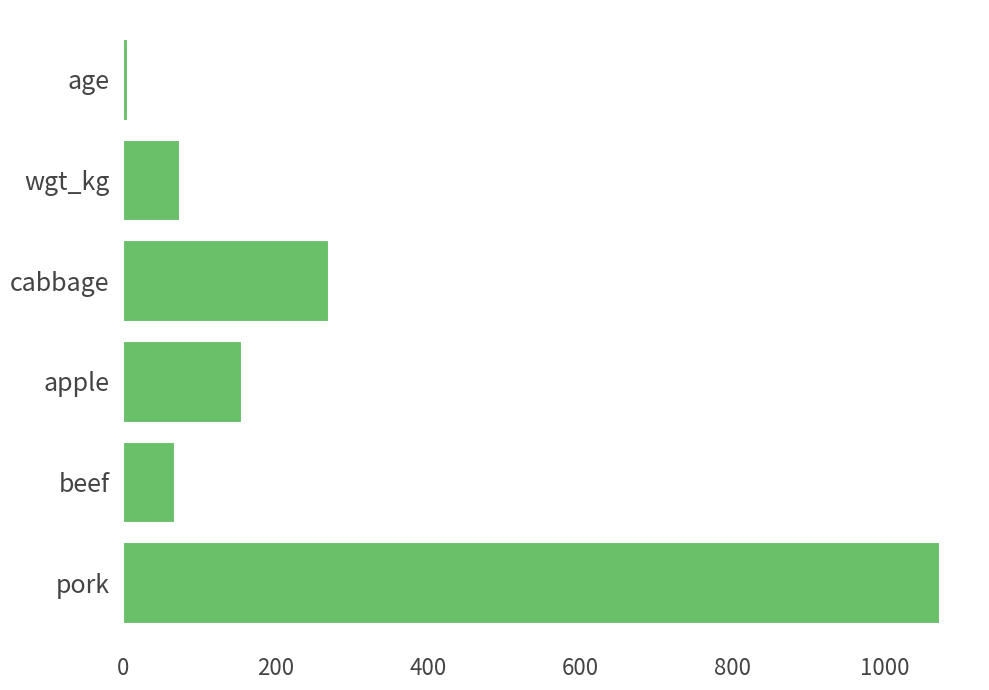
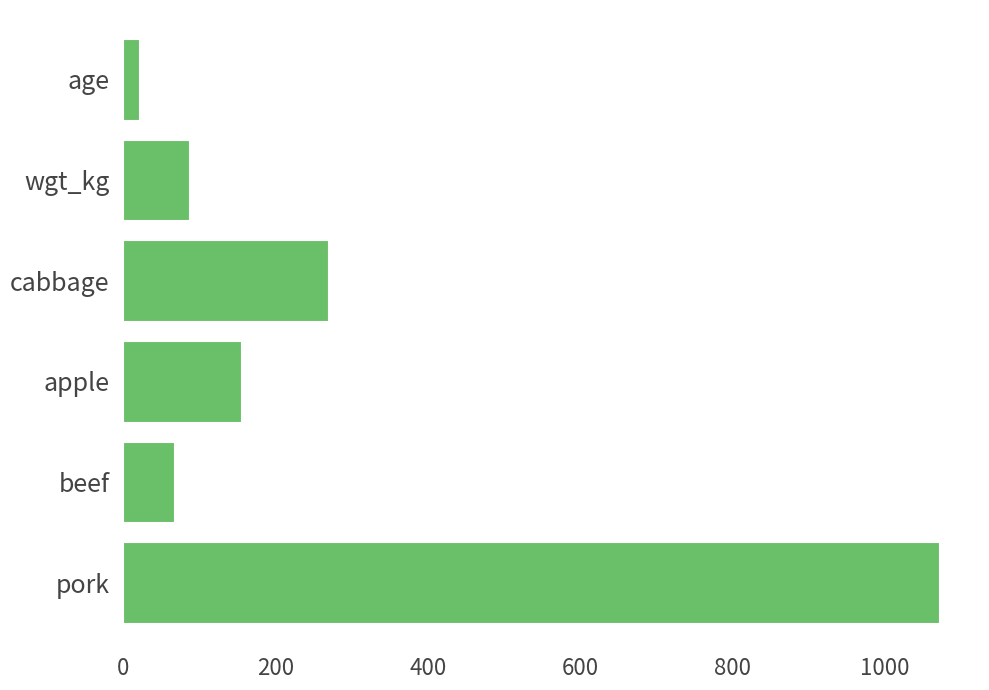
age: 10 -> 20
wgt_kg: 70 -> 90
